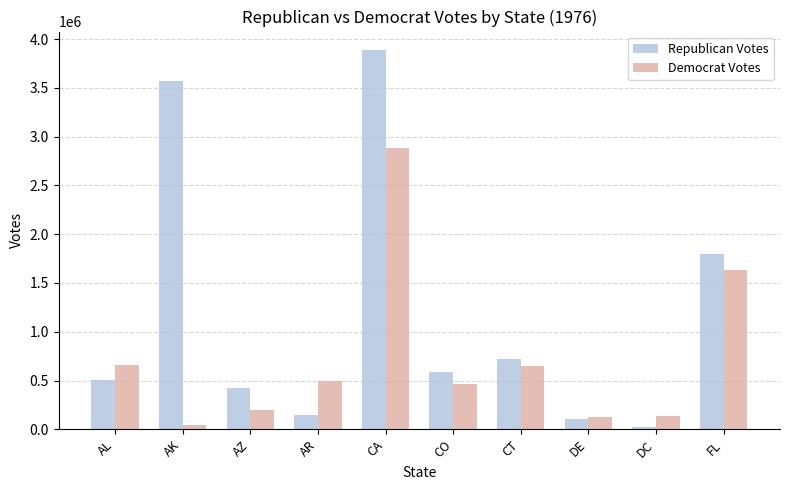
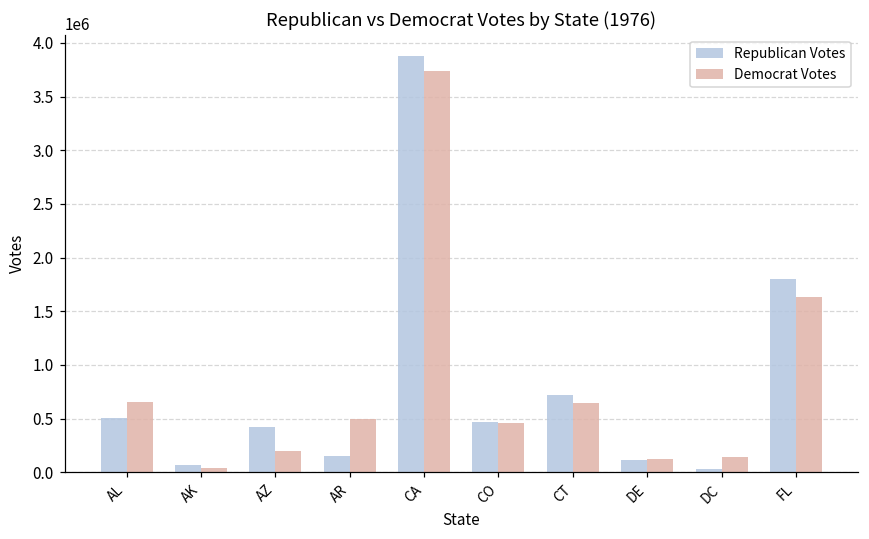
Republican Votes, AK: 3600000 -> 100000
Democrat Votes, CA: 2900000 -> 3700000
Republican Votes, CO: 600000 -> 500000
